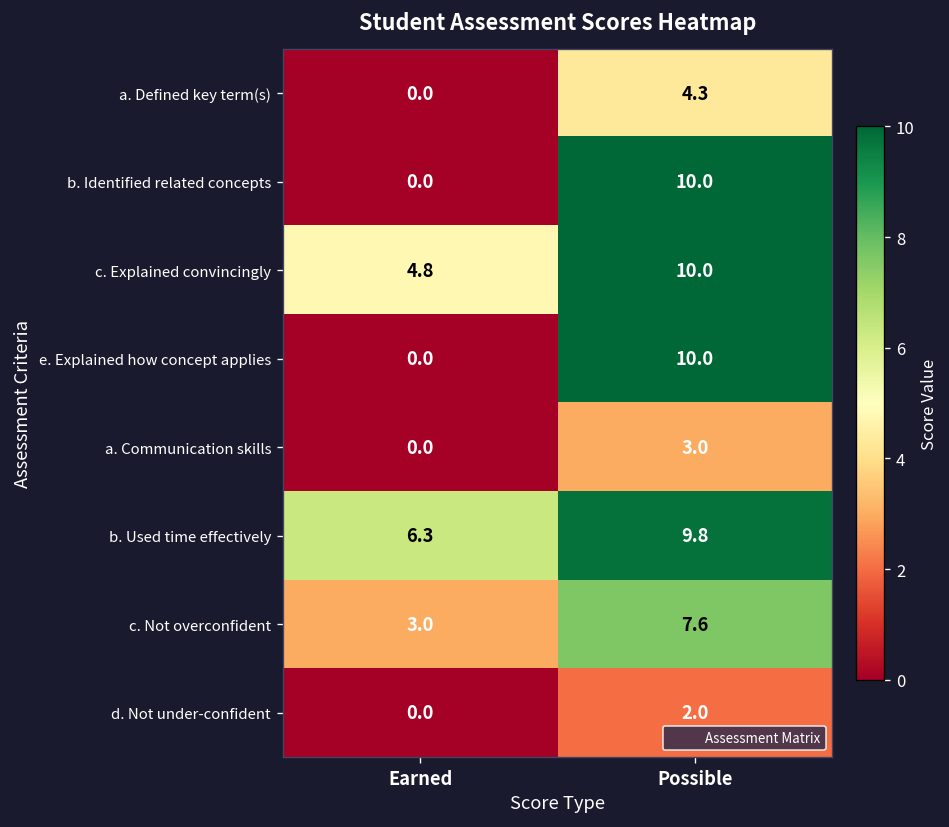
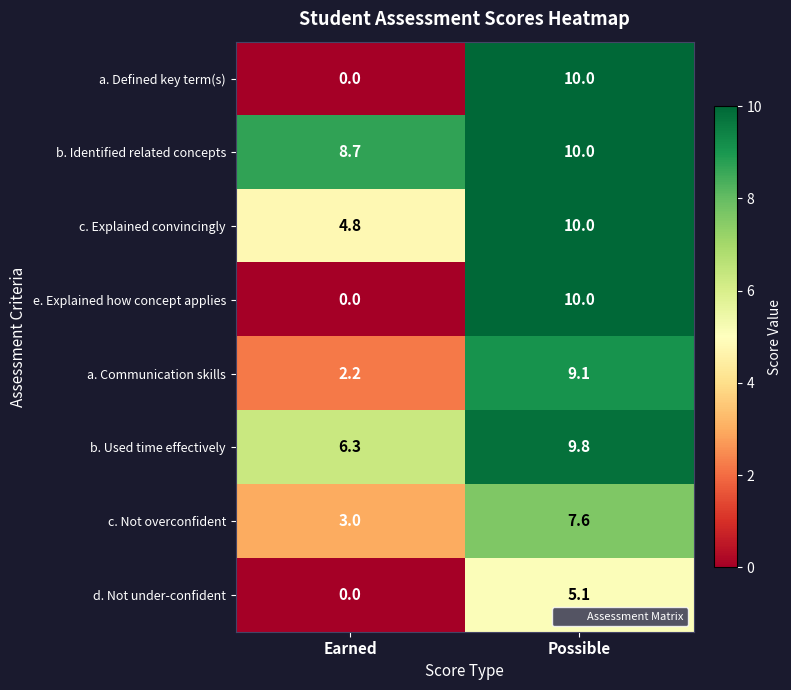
a. Defined key term(s), Possible: 4.3 -> 10.0
b. Identified related concepts, Earned: 0.0 -> 8.7
a. Communication skills, Earned: 0.0 -> 2.2
a. Communication skills, Possible: 3.0 -> 9.1
d. Not under-confident, Possible: 2.0 -> 5.1
